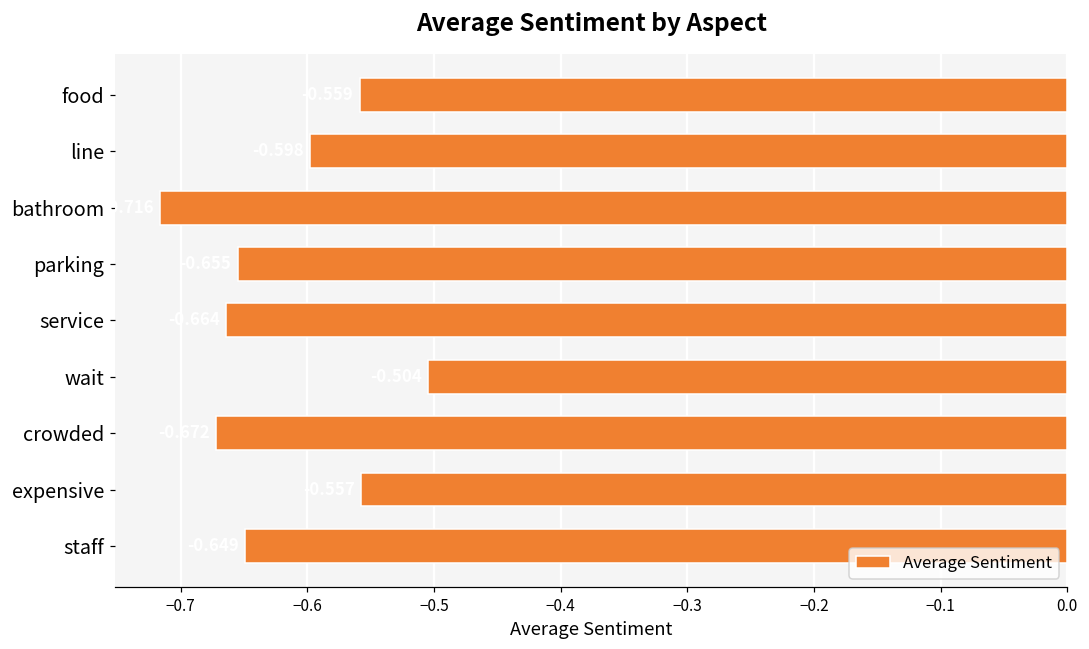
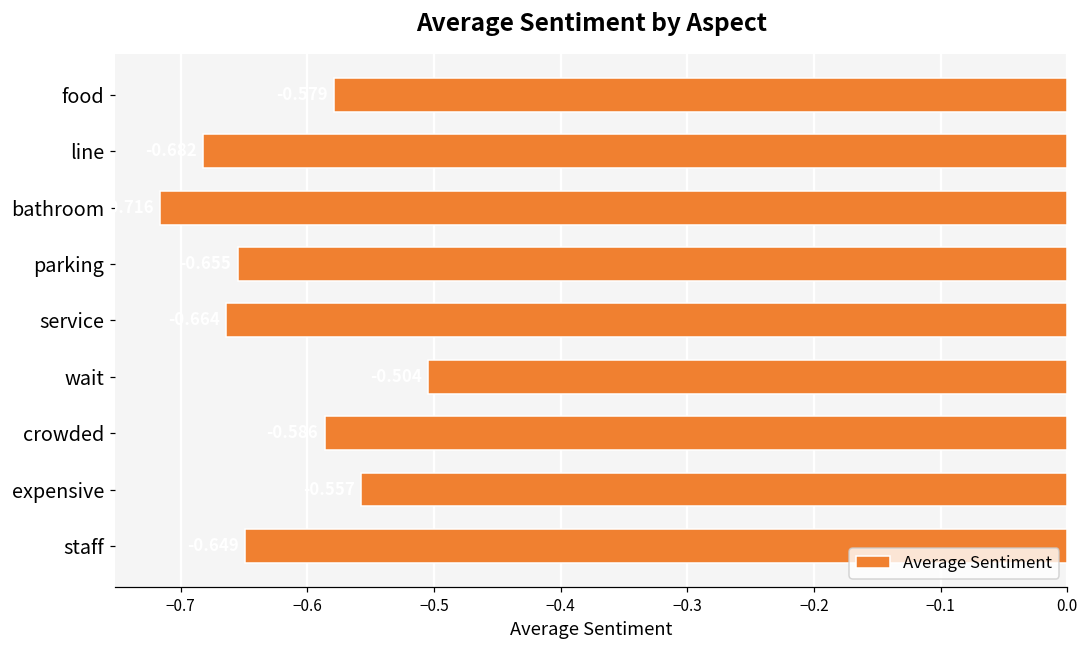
food: -0.559 -> -0.579
line: -0.598 -> -0.682
crowded: -0.672 -> -0.586
